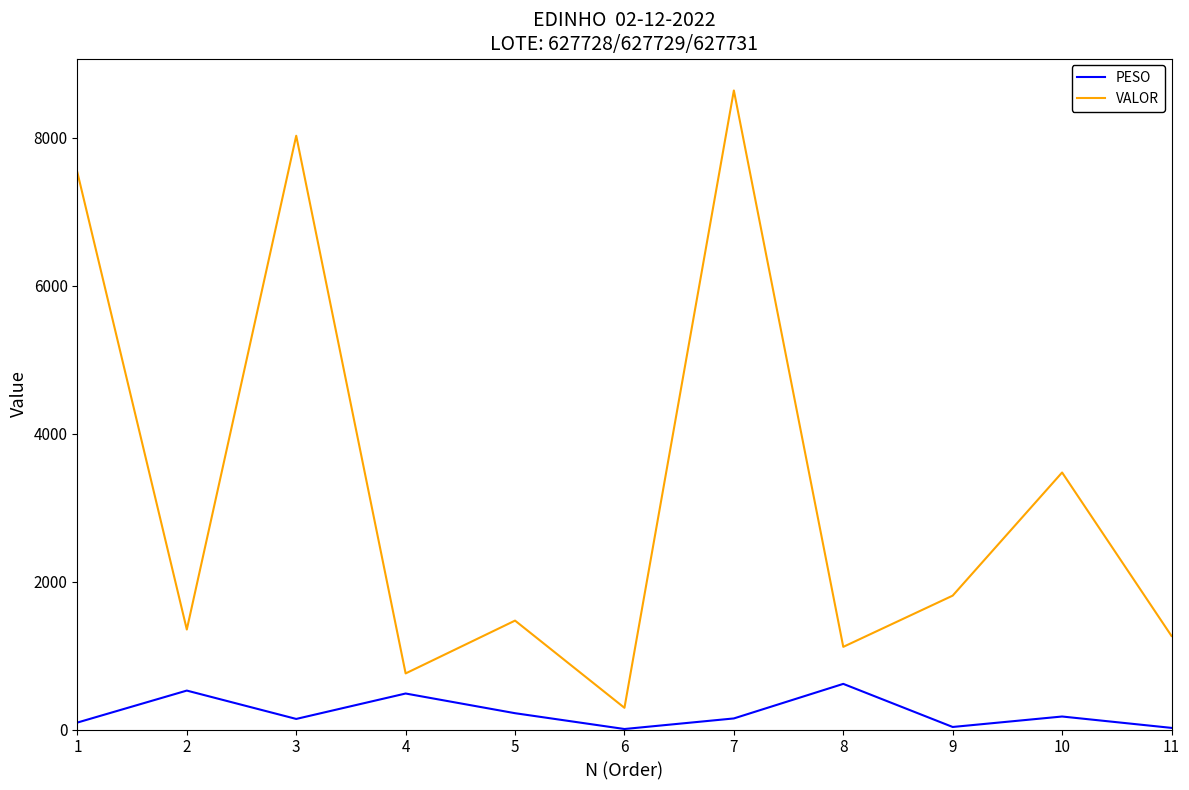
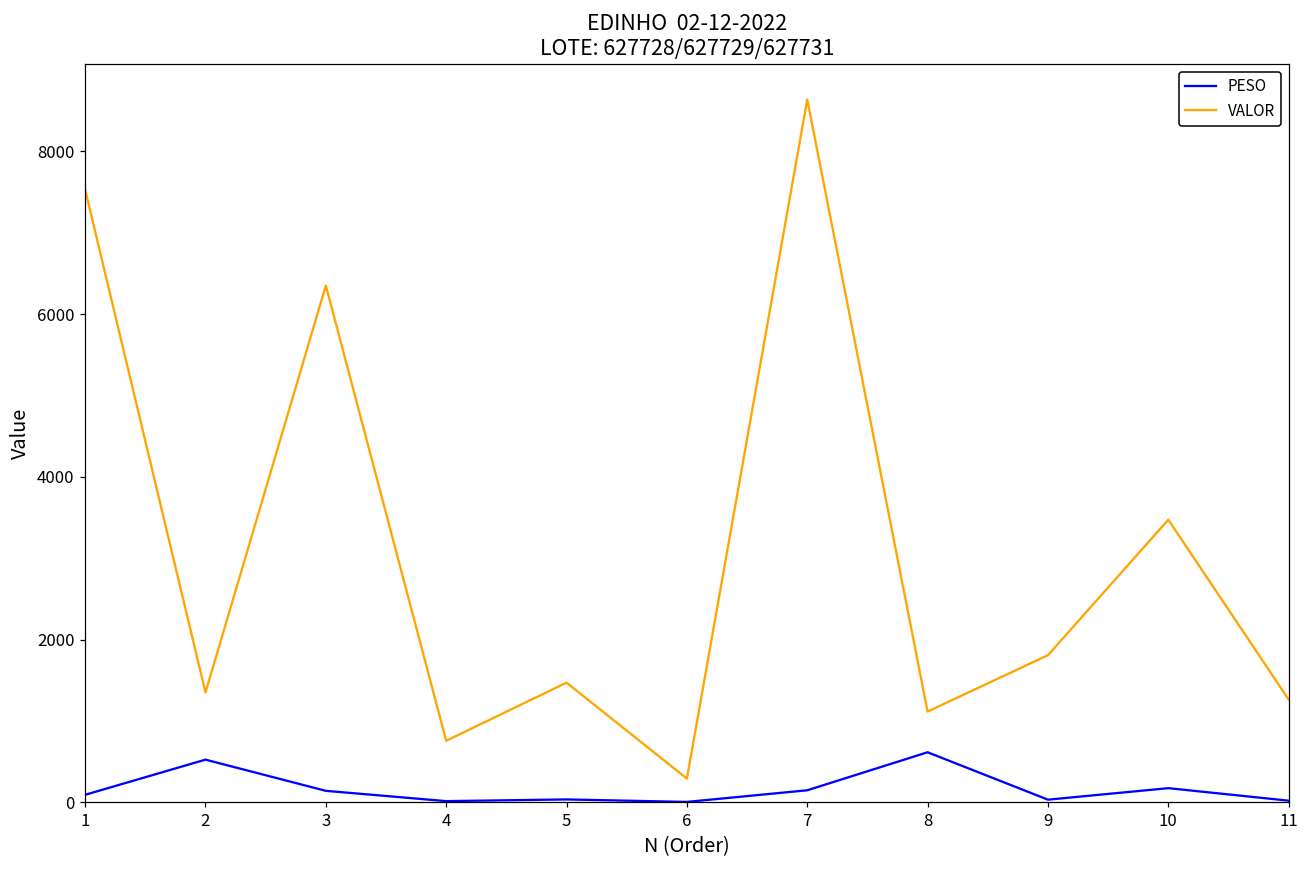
VALOR, 3: 8000 -> 6400
PESO, 4: 500 -> 0
PESO, 5: 200 -> 0
